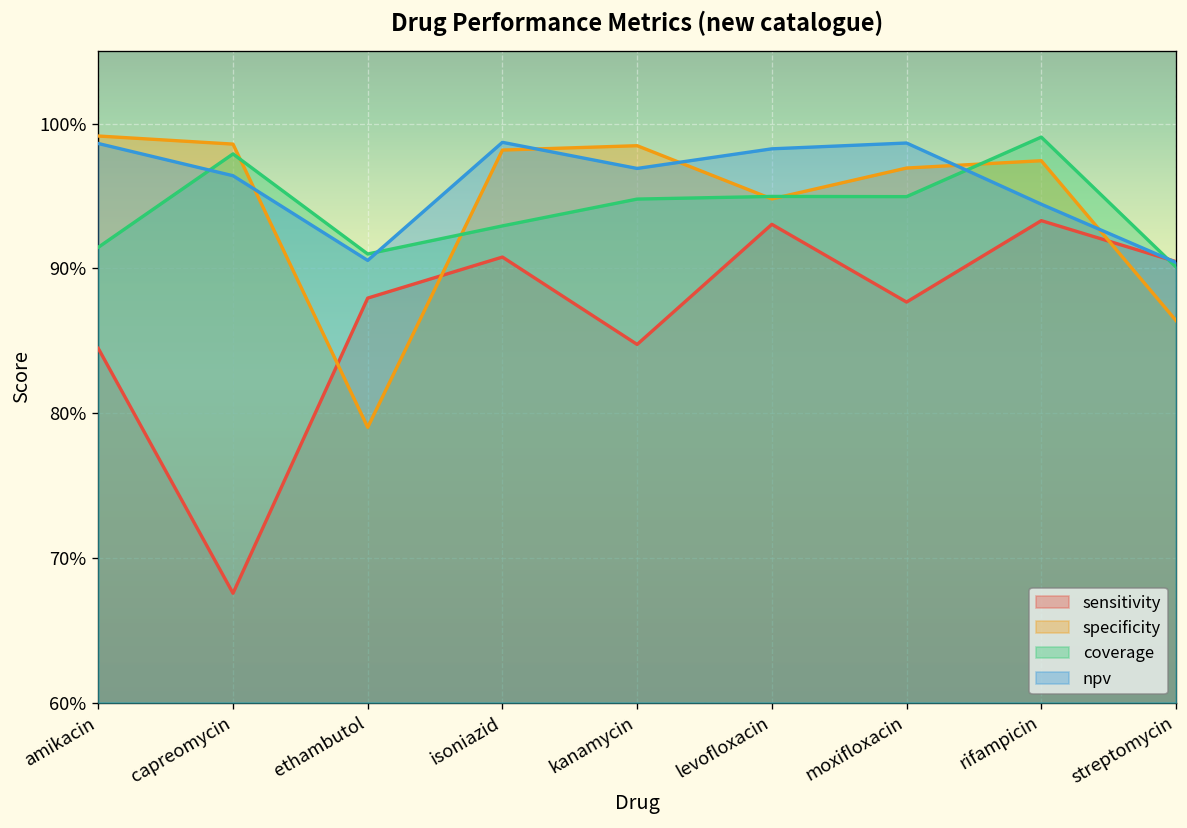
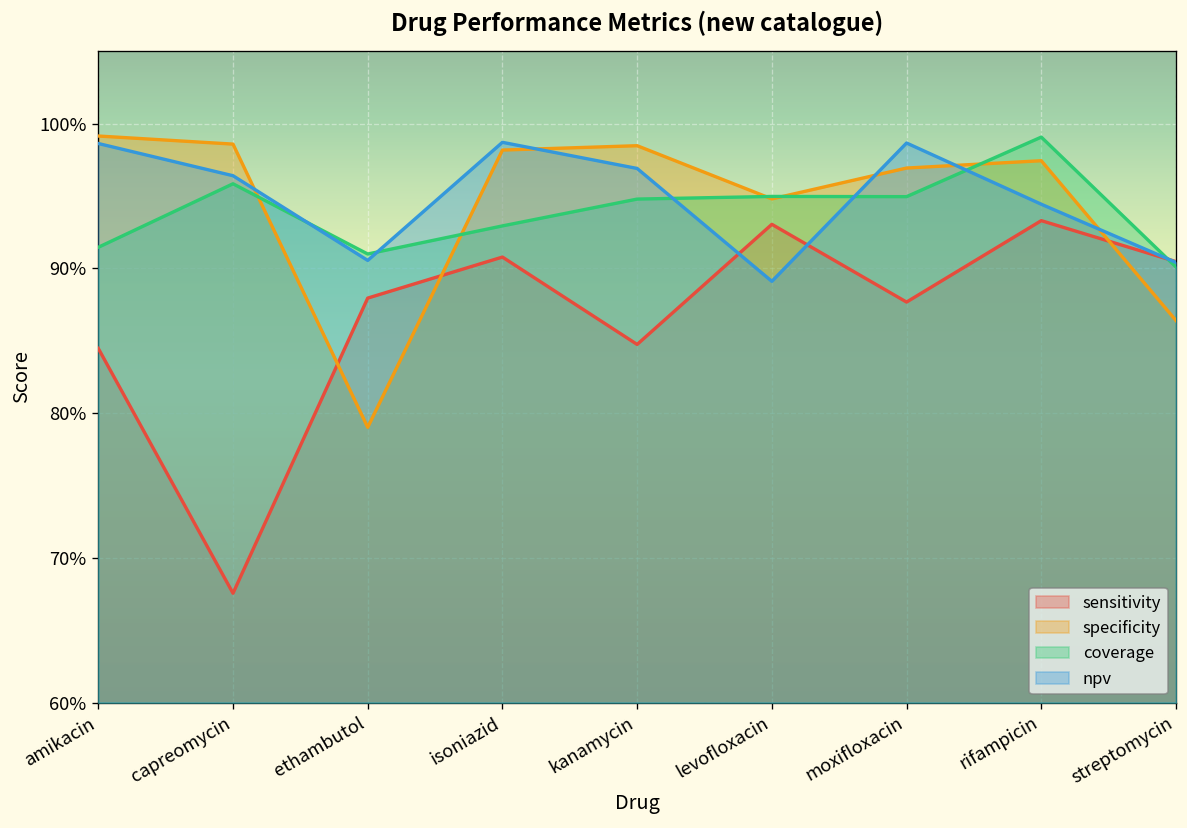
coverage, capreomycin: 97.9% -> 95.8%
npv, levofloxacin: 98.3% -> 89.1%
